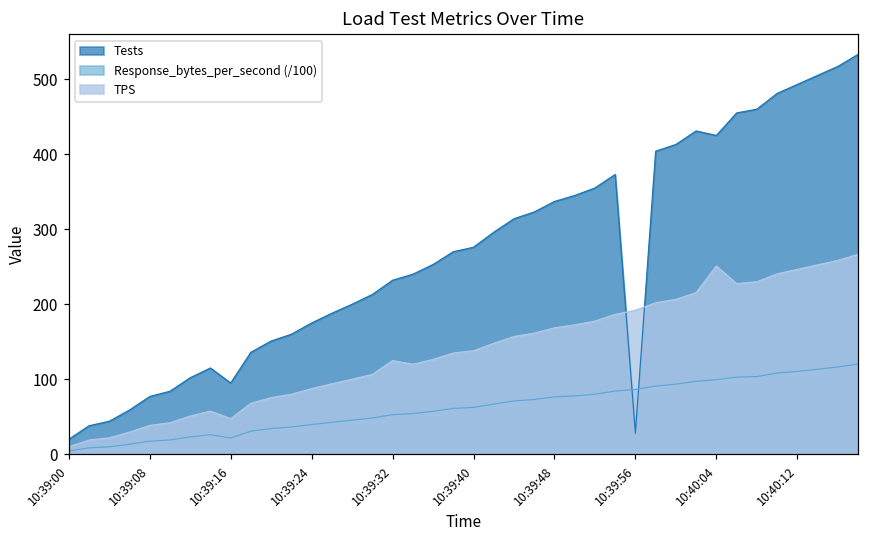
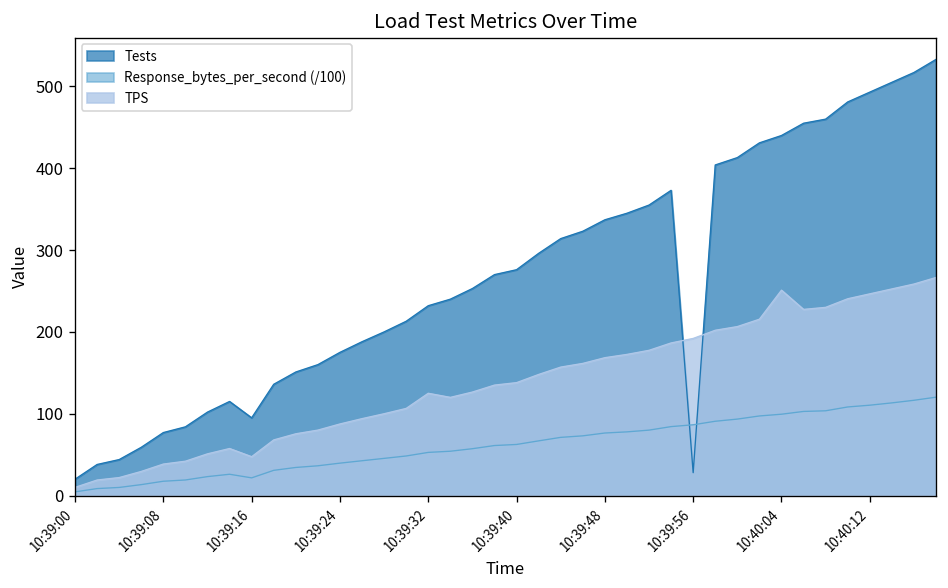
Tests, 10:40:04: 430 -> 440
